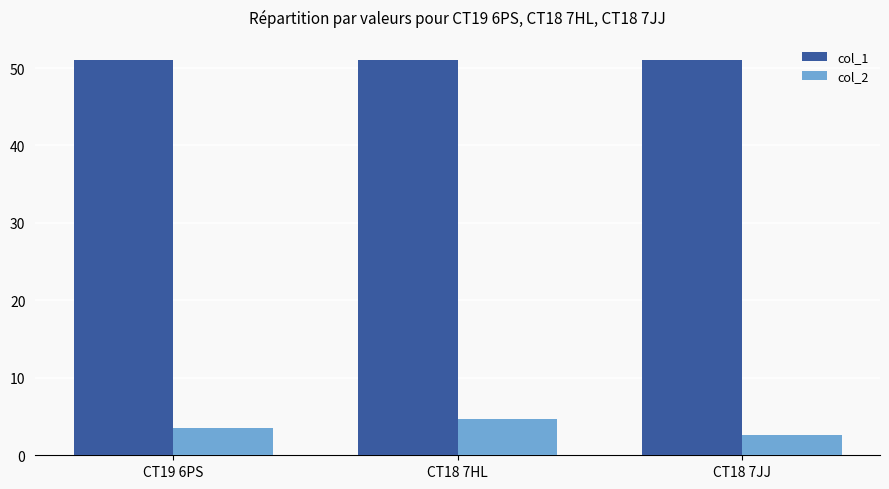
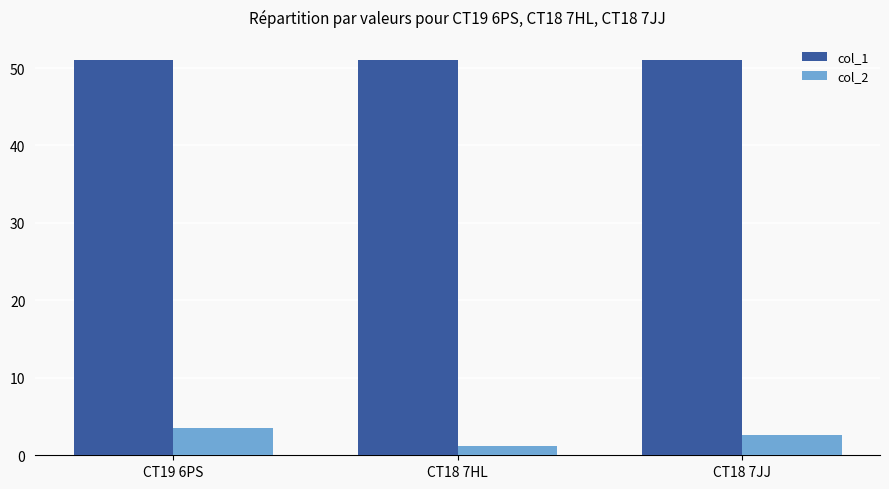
col_2, CT18 7HL: 5 -> 1
